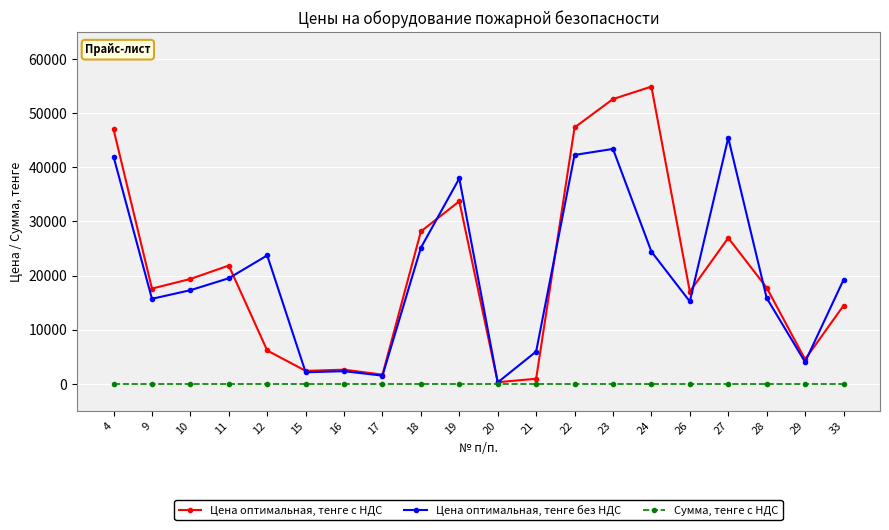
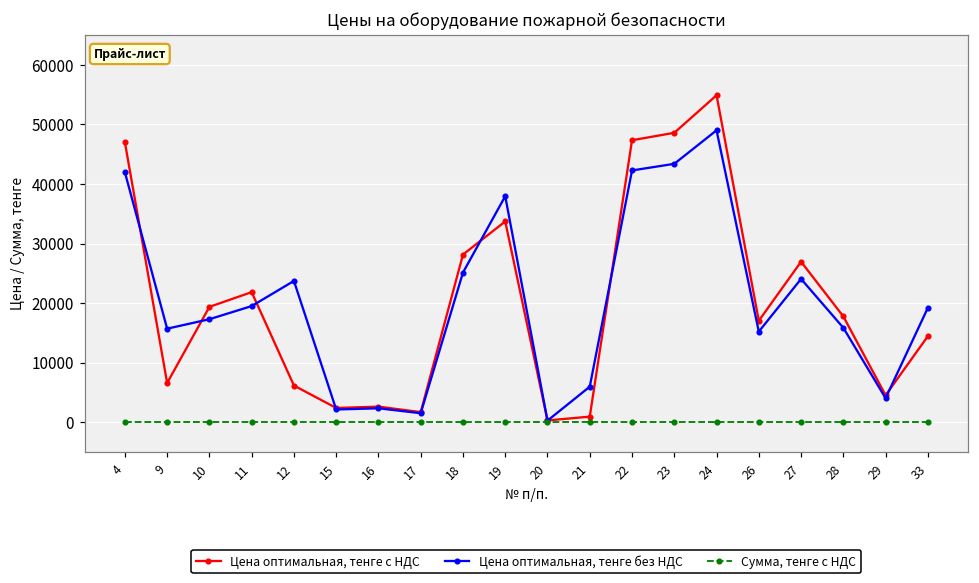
Цена оптимальная, тенге с НДС, 9: 18000 -> 7000
Цена оптимальная, тенге с НДС, 23: 53000 -> 49000
Цена оптимальная, тенге без НДС, 24: 24000 -> 49000
Цена оптимальная, тенге без НДС, 27: 45000 -> 24000
